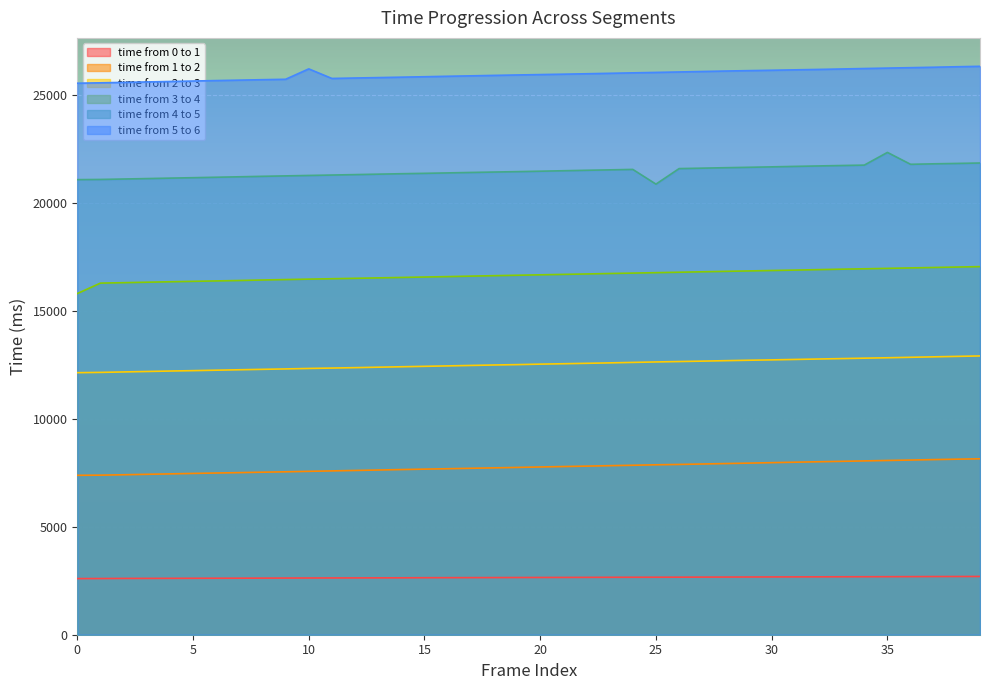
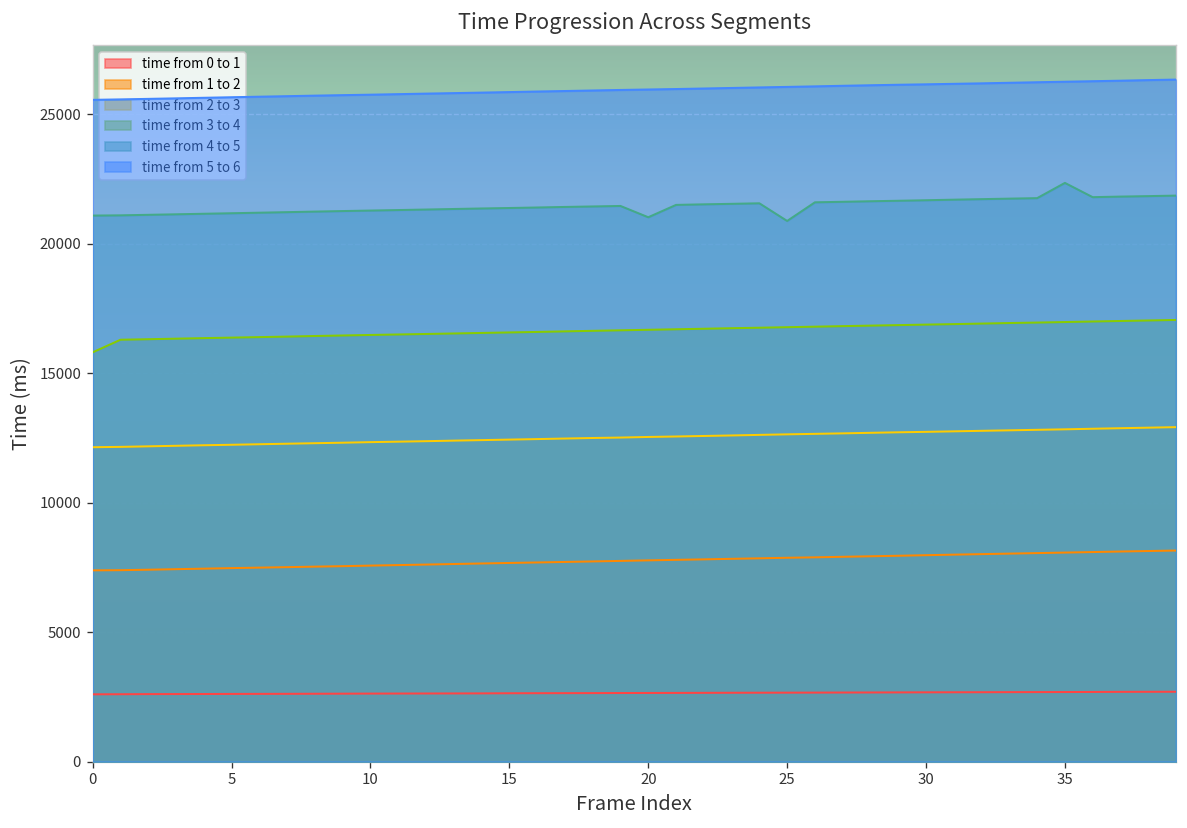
time from 5 to 6, 10: 26200 -> 25800
time from 4 to 5, 20: 21500 -> 21000
